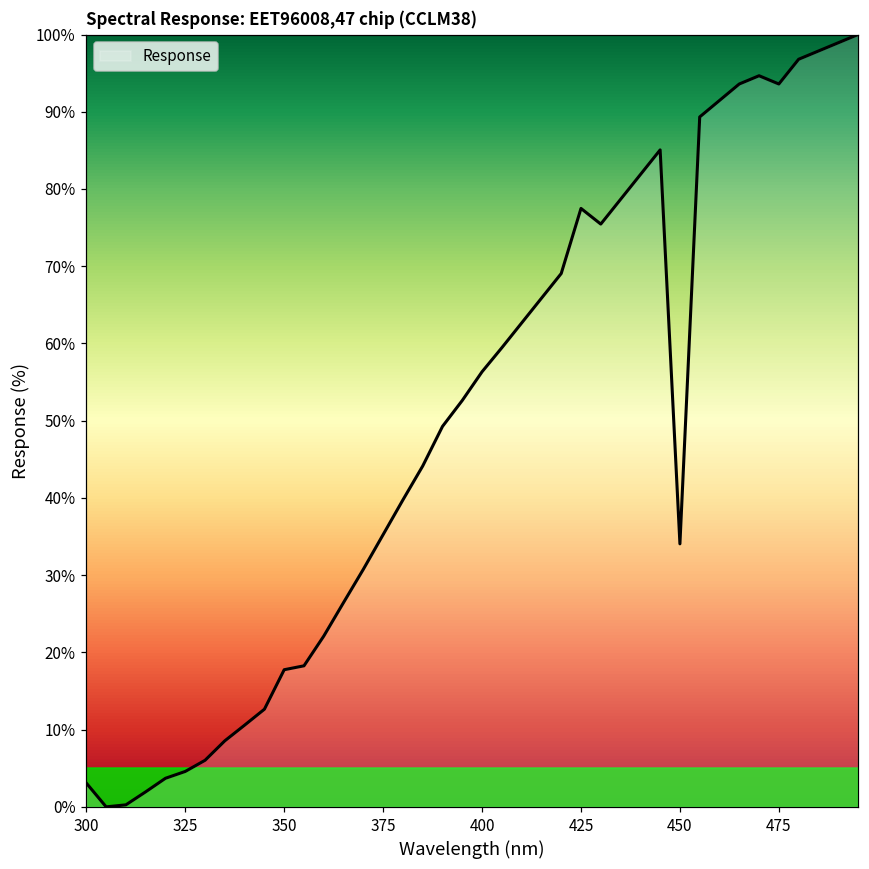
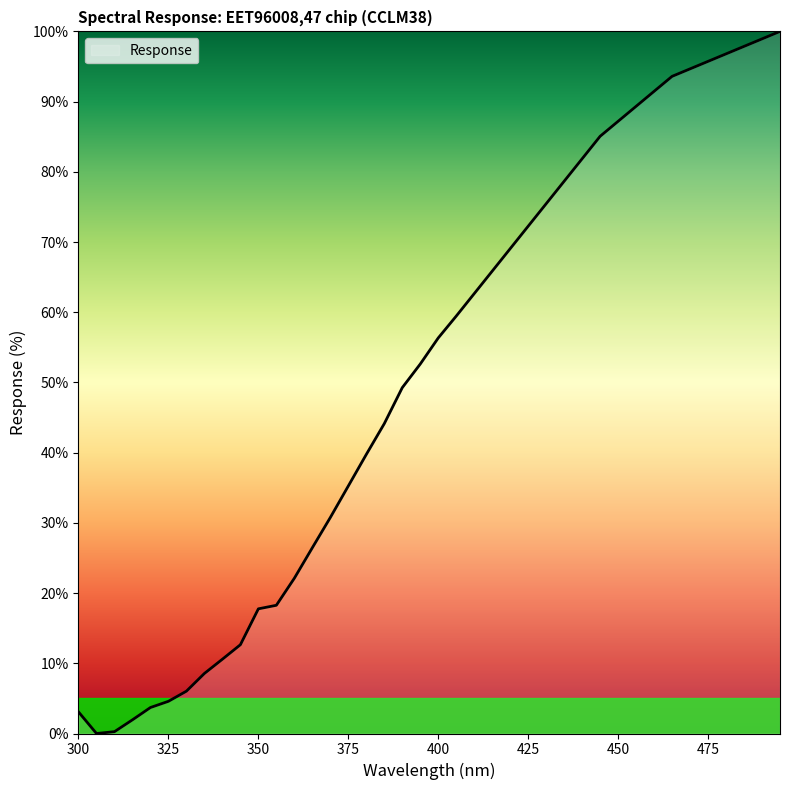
425: 77% -> 72%
450: 34% -> 87%
475: 94% -> 96%
